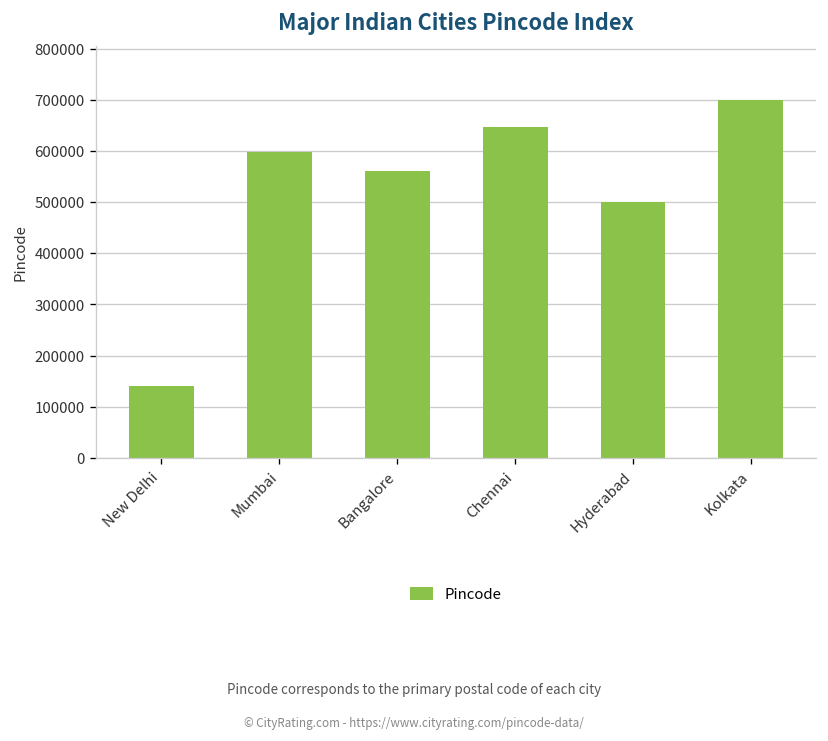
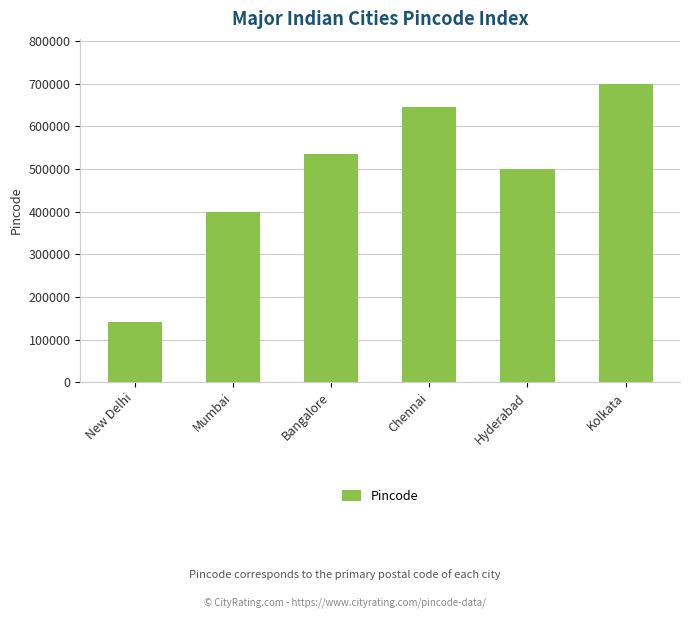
Mumbai: 600000 -> 400000
Bangalore: 560000 -> 540000
